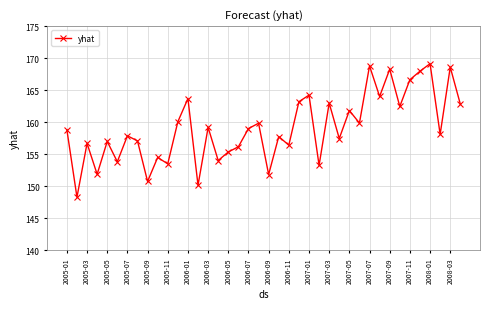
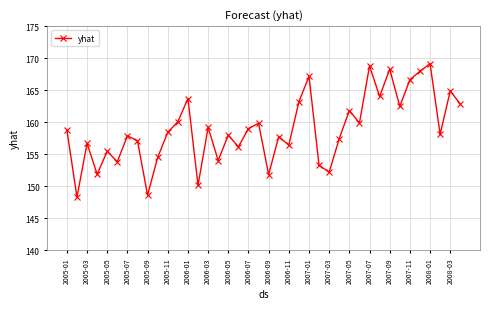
2005-05: 157 -> 155
2005-09: 151 -> 149
2005-11: 153 -> 158
2006-05: 155 -> 158
2007-01: 164 -> 167
2007-03: 163 -> 152
2008-03: 169 -> 165
